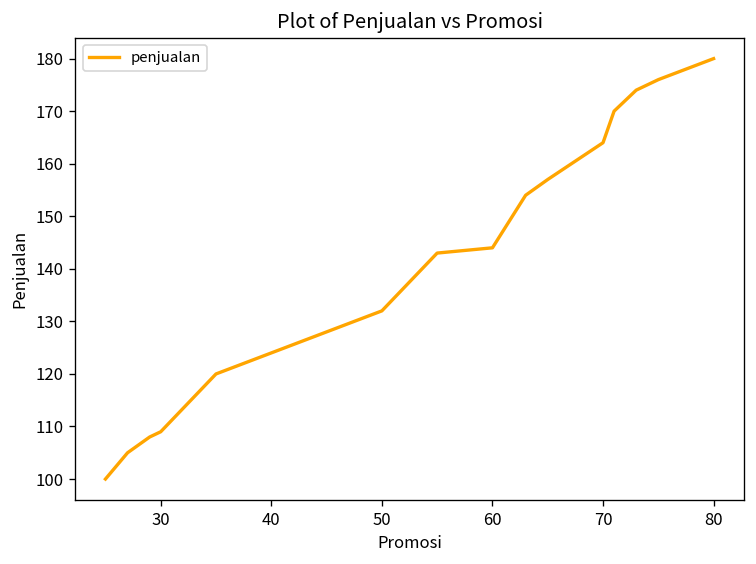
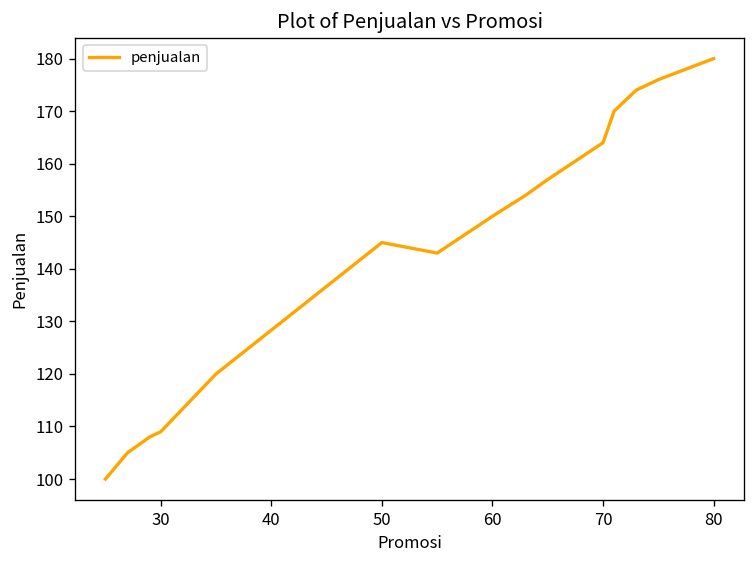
50: 132 -> 145
60: 144 -> 150
